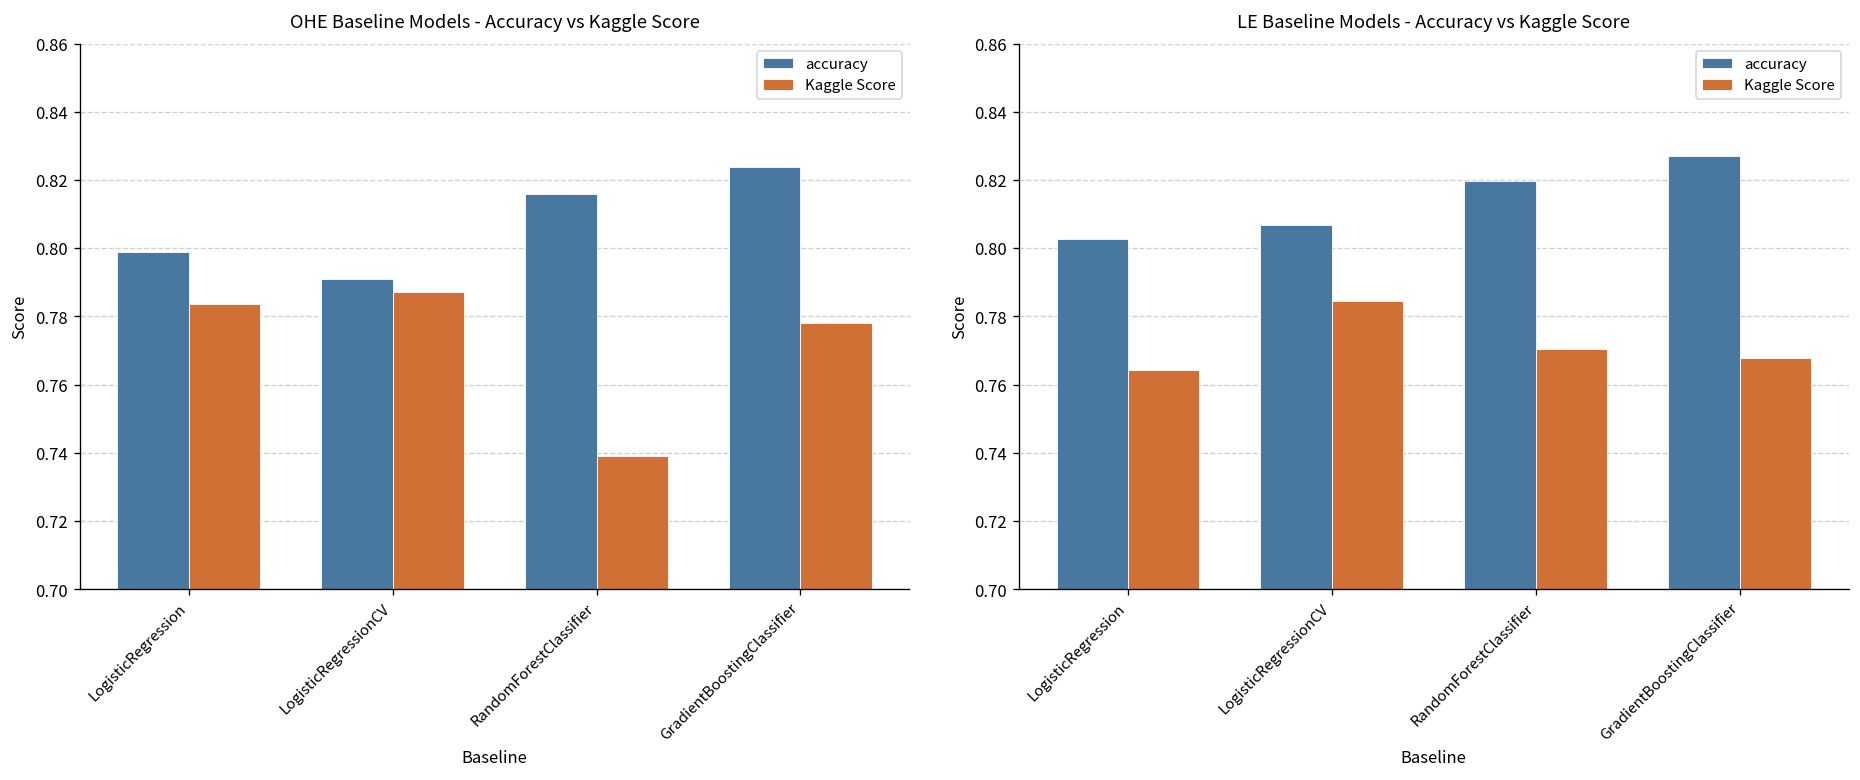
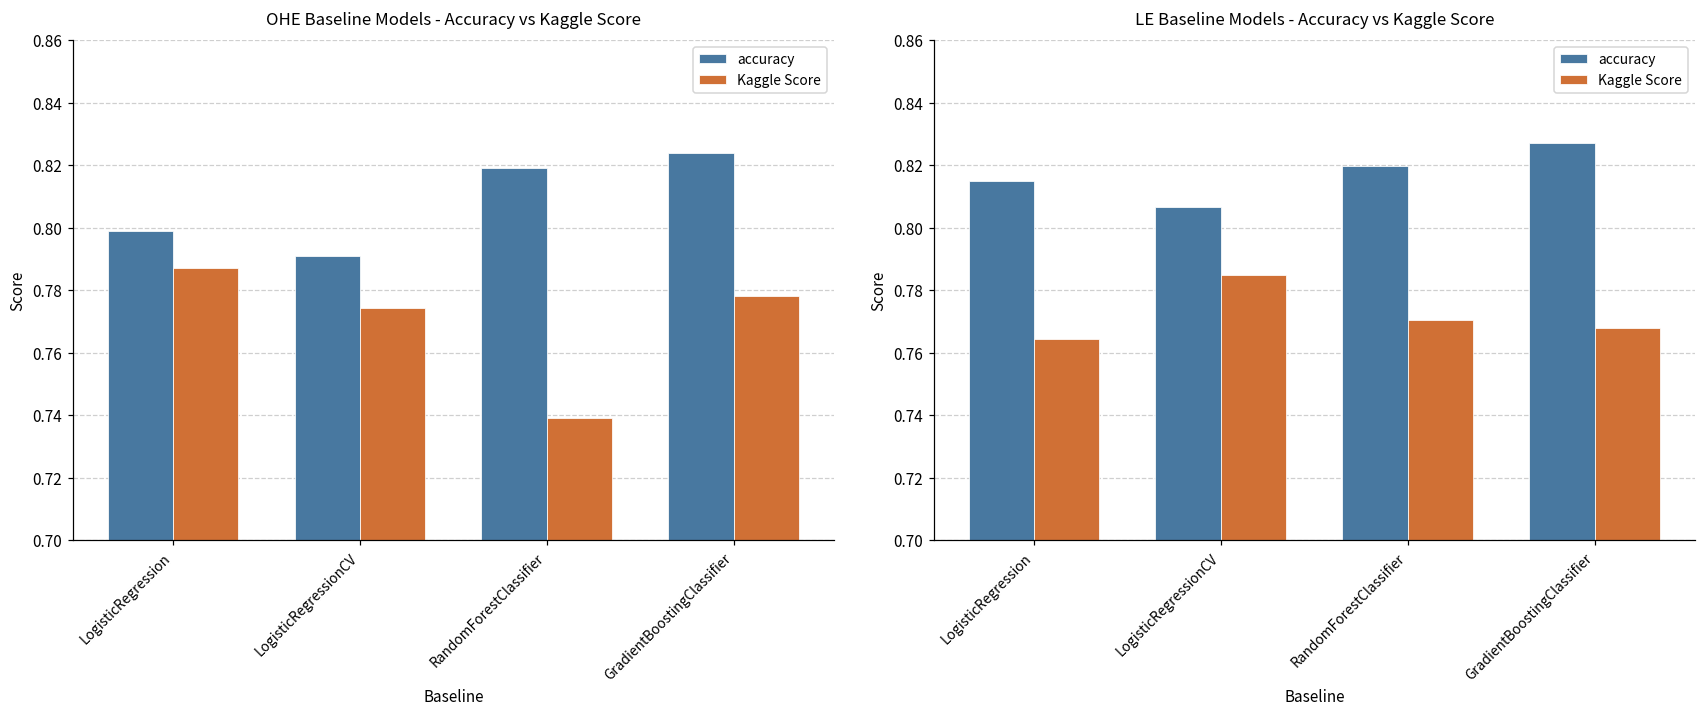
OHE Baseline Models - Accuracy vs Kaggle Score, Kaggle Score, LogisticRegression: 0.784 -> 0.787
OHE Baseline Models - Accuracy vs Kaggle Score, Kaggle Score, LogisticRegressionCV: 0.787 -> 0.774
OHE Baseline Models - Accuracy vs Kaggle Score, accuracy, RandomForestClassifier: 0.816 -> 0.819
LE Baseline Models - Accuracy vs Kaggle Score, accuracy, LogisticRegression: 0.803 -> 0.815
